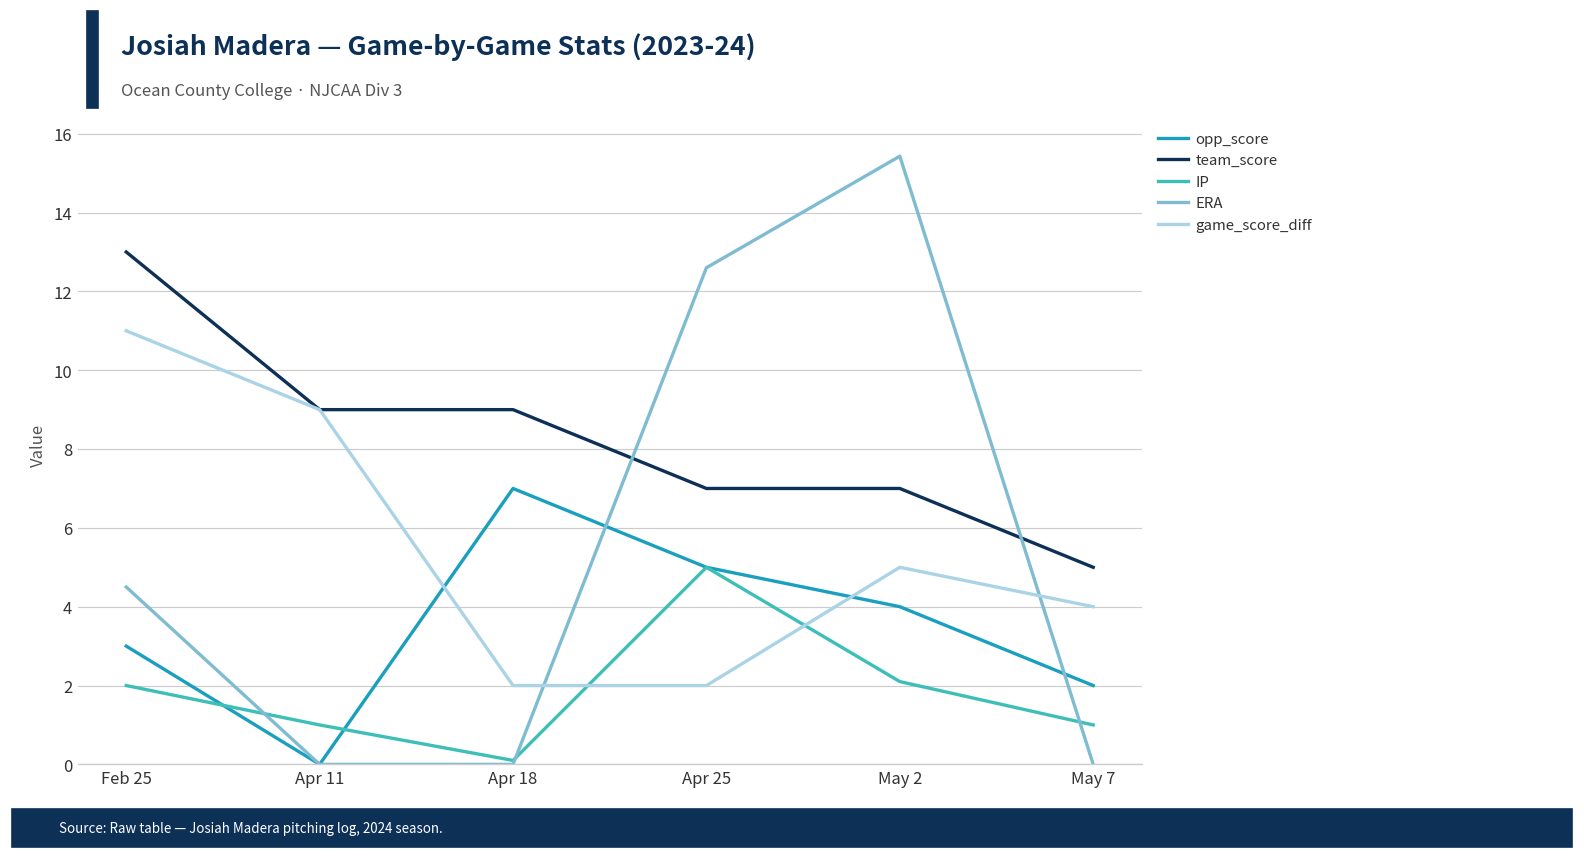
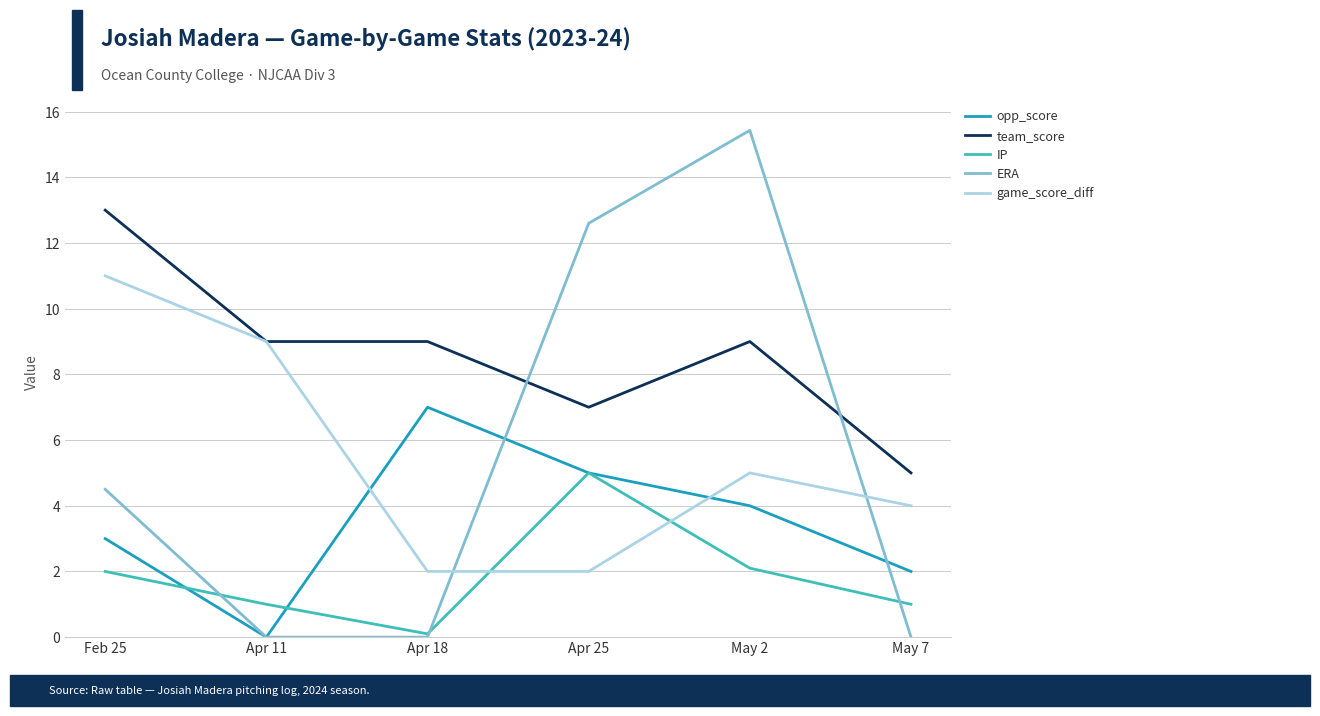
team_score, May 2: 7 -> 9
